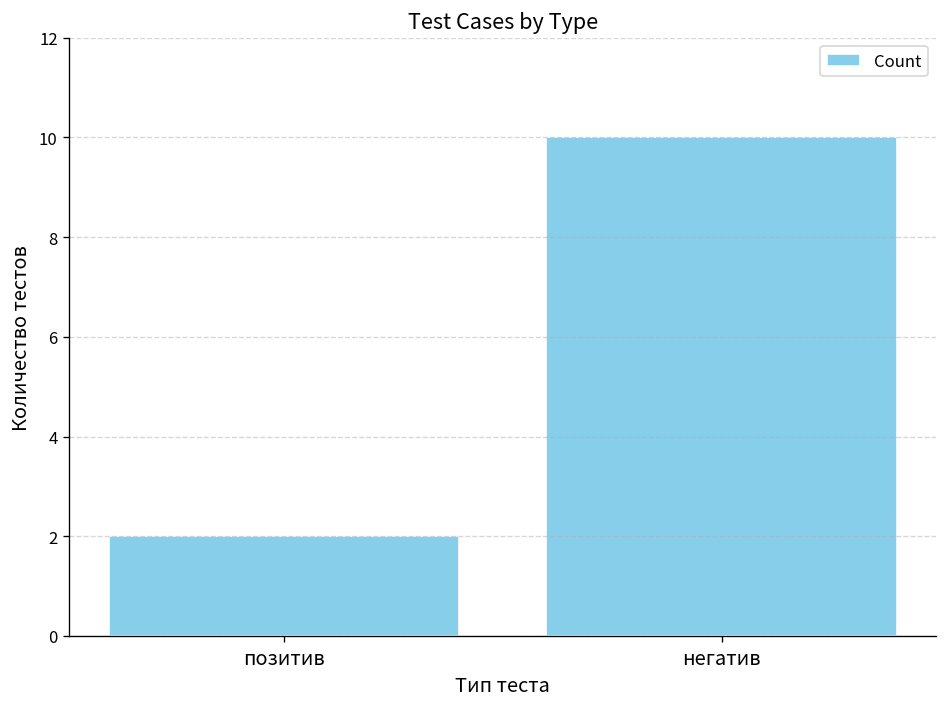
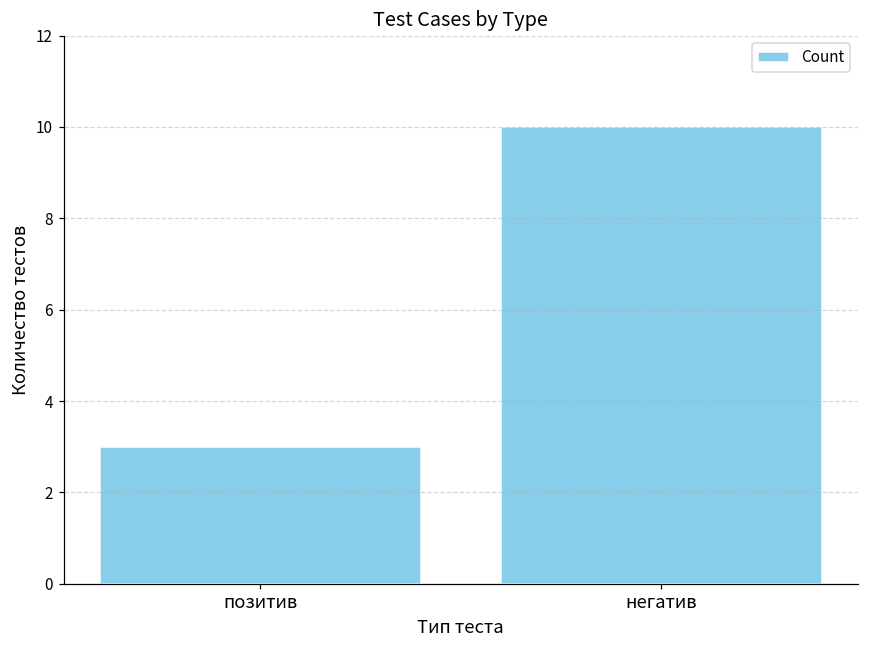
позитив: 2 -> 3
